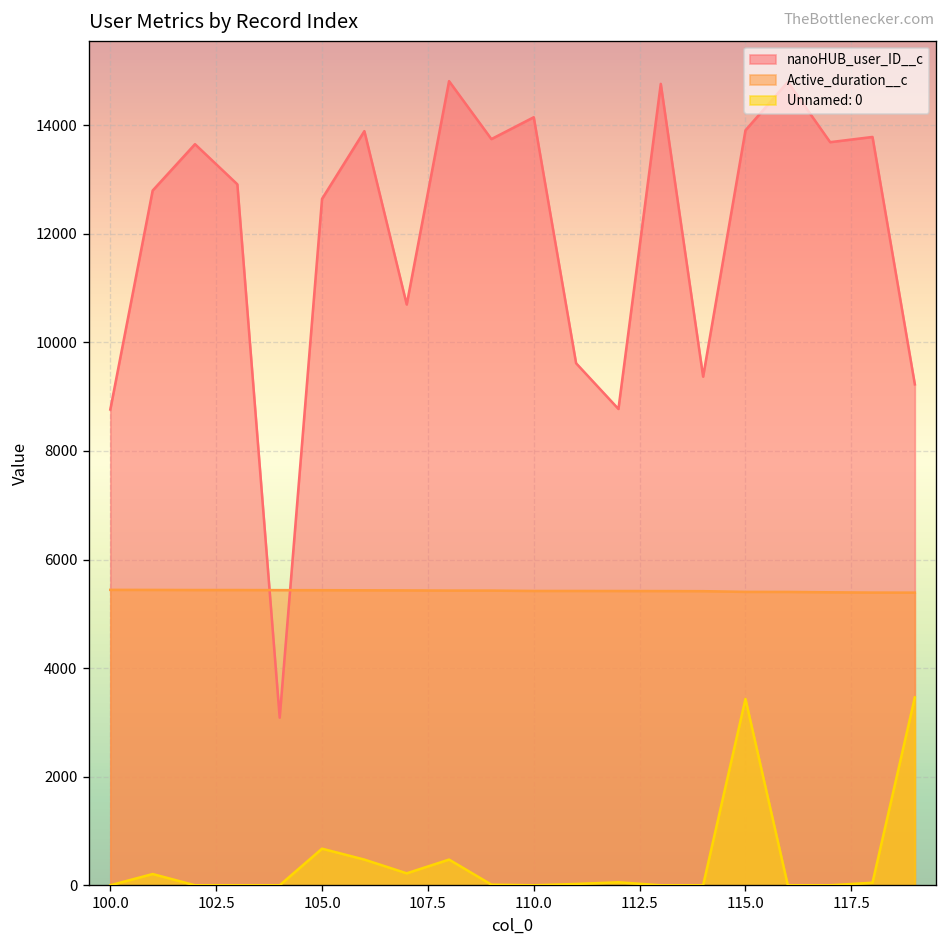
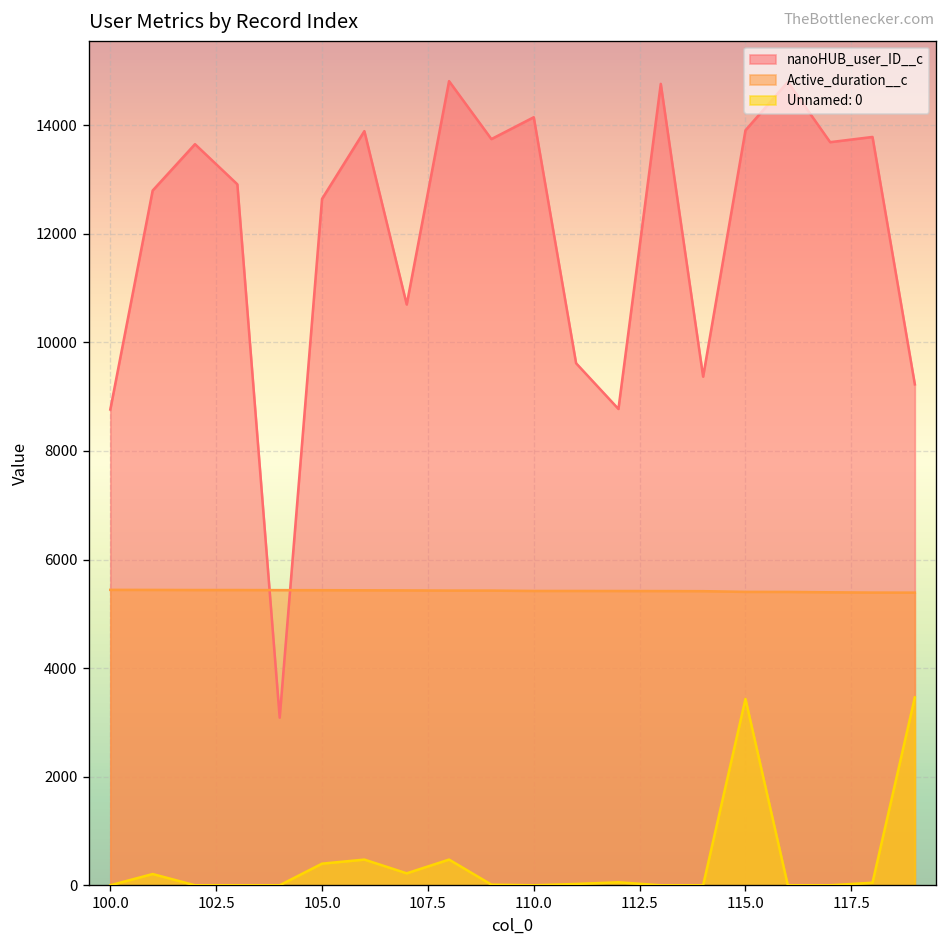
Unnamed: 0, 105.0: 700 -> 400
